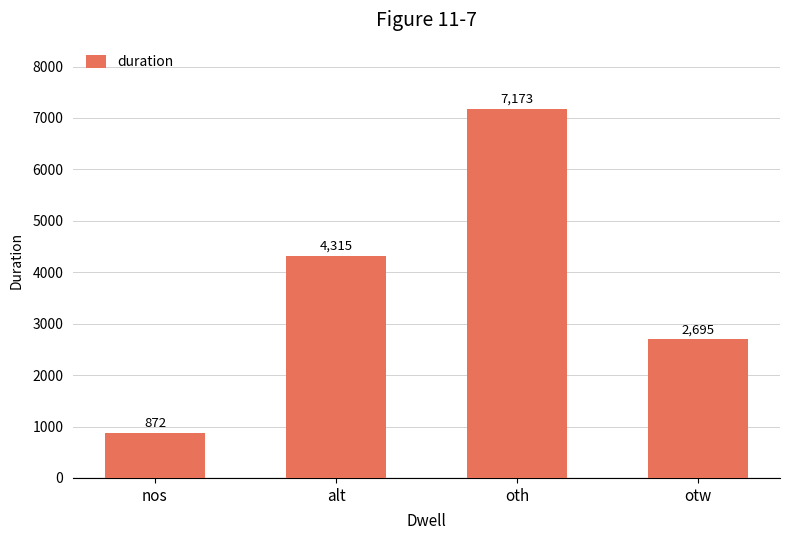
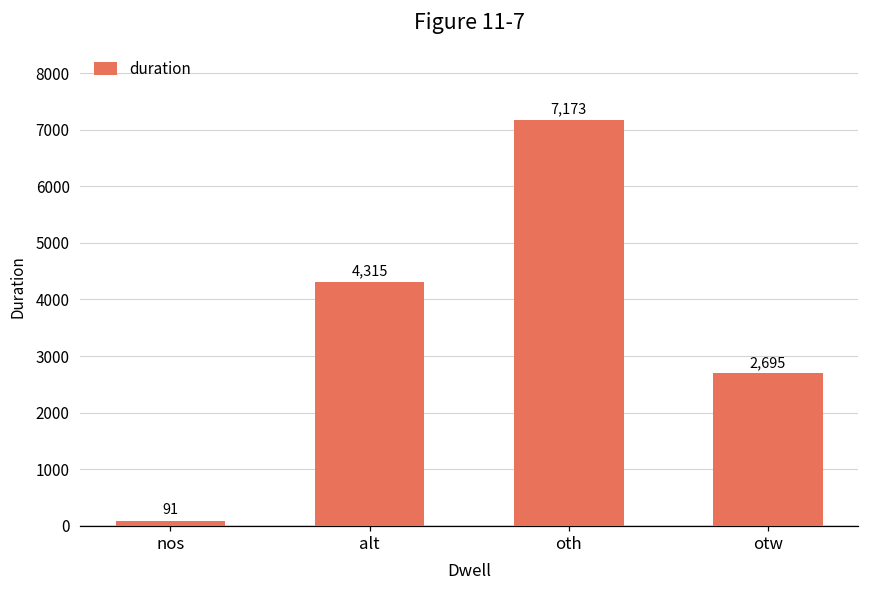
nos: 872 -> 91
